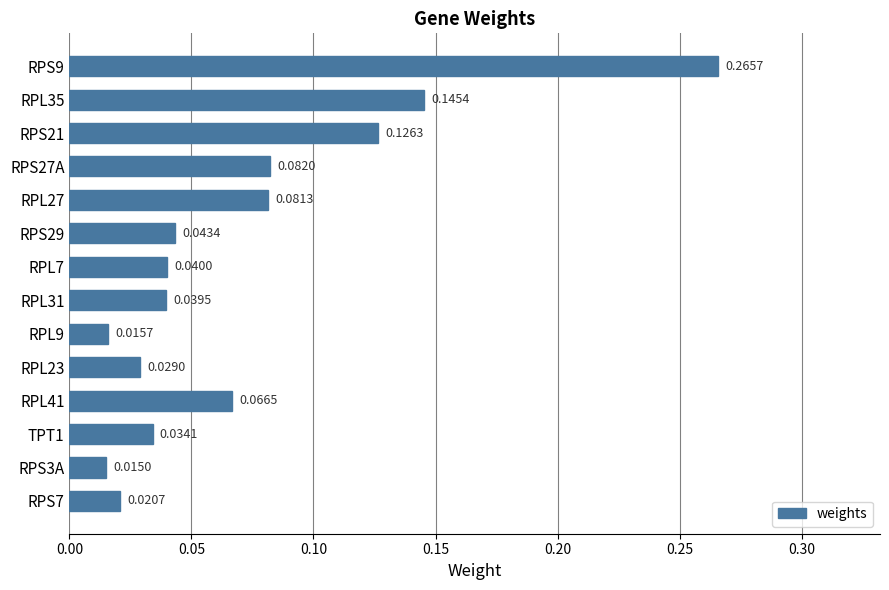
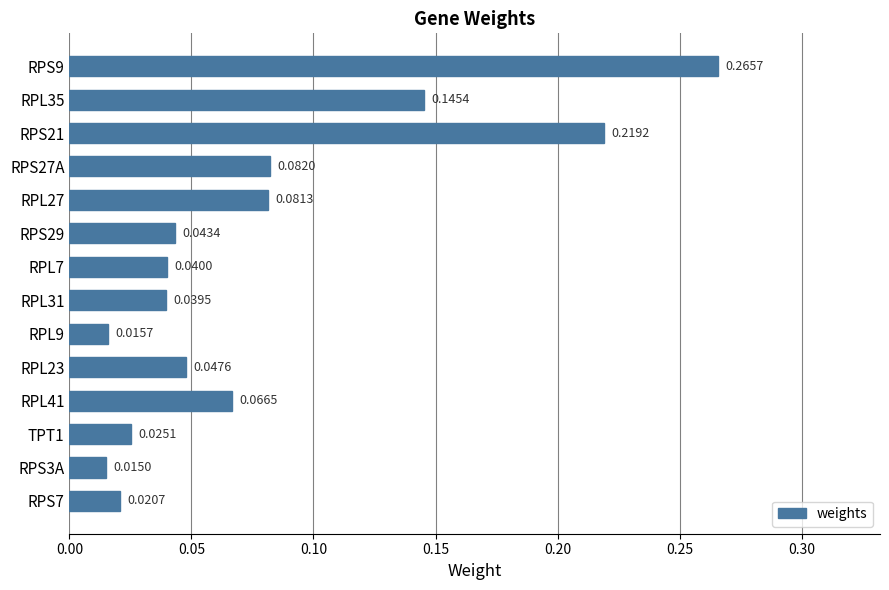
RPS21: 0.1263 -> 0.2192
RPL23: 0.0290 -> 0.0476
TPT1: 0.0341 -> 0.0251
